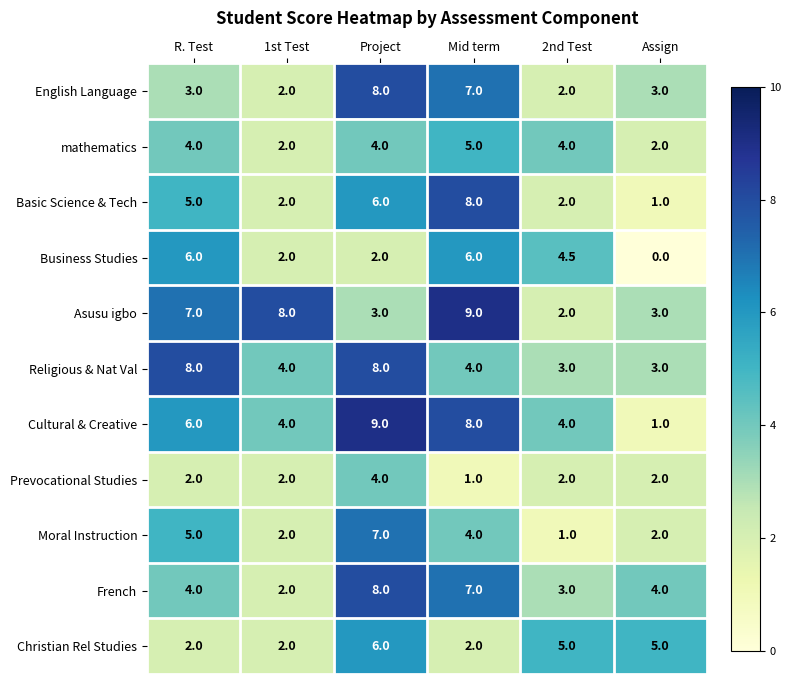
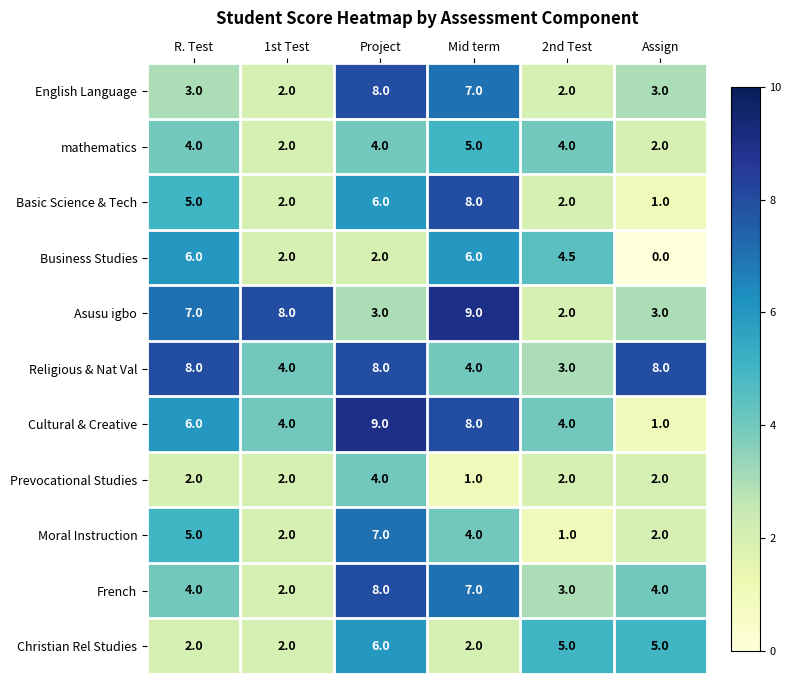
Religious & Nat Val, Assign: 3.0 -> 8.0
